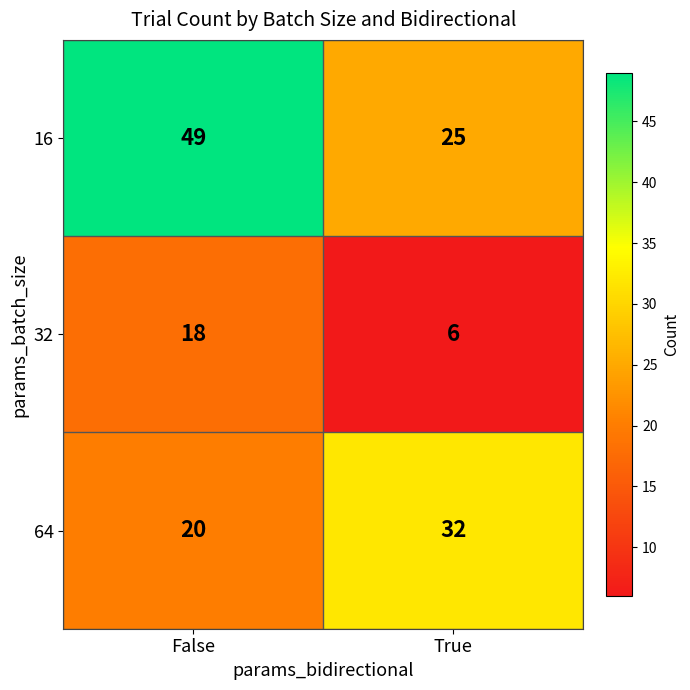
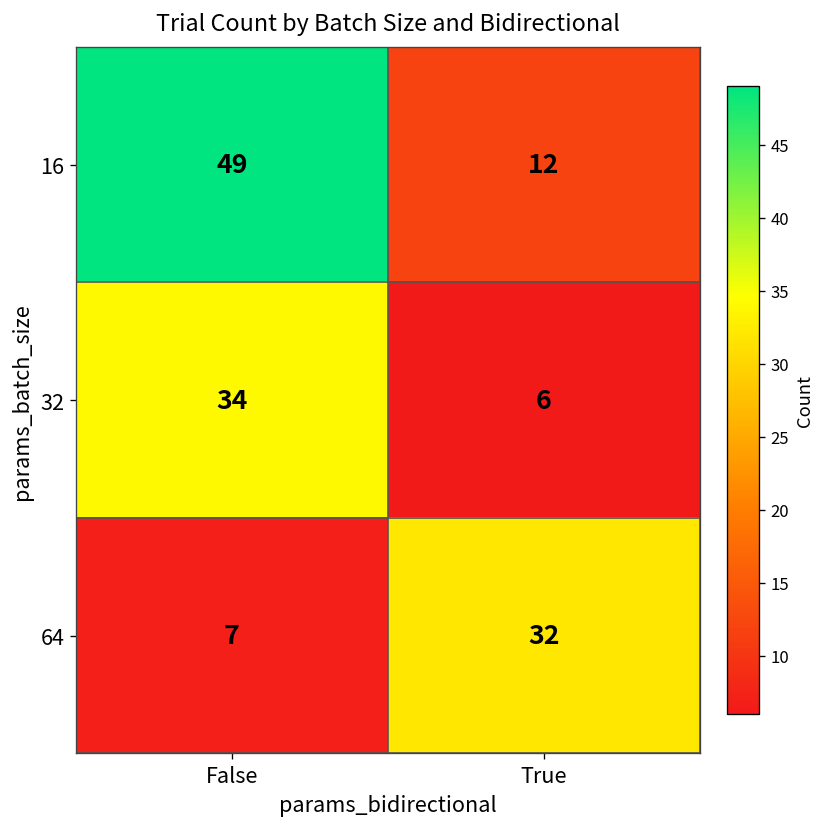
16, True: 25 -> 12
32, False: 18 -> 34
64, False: 20 -> 7
